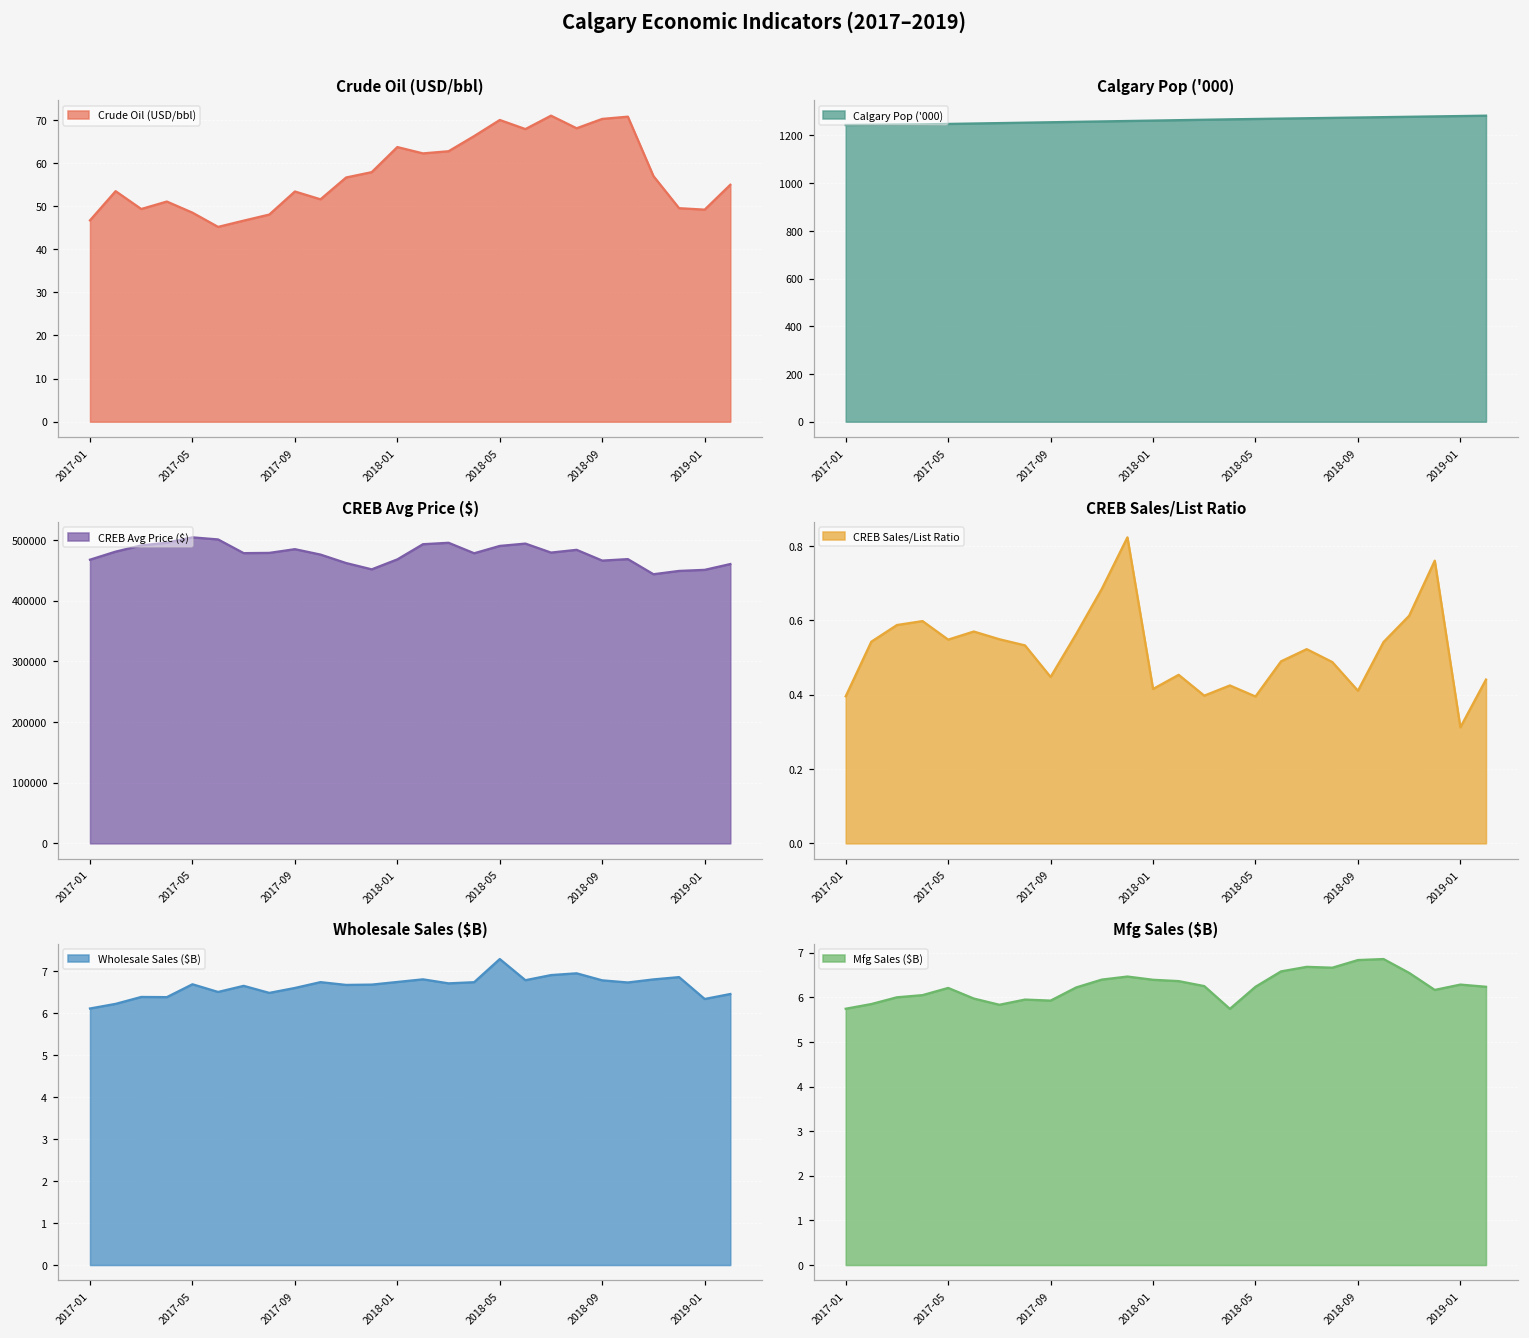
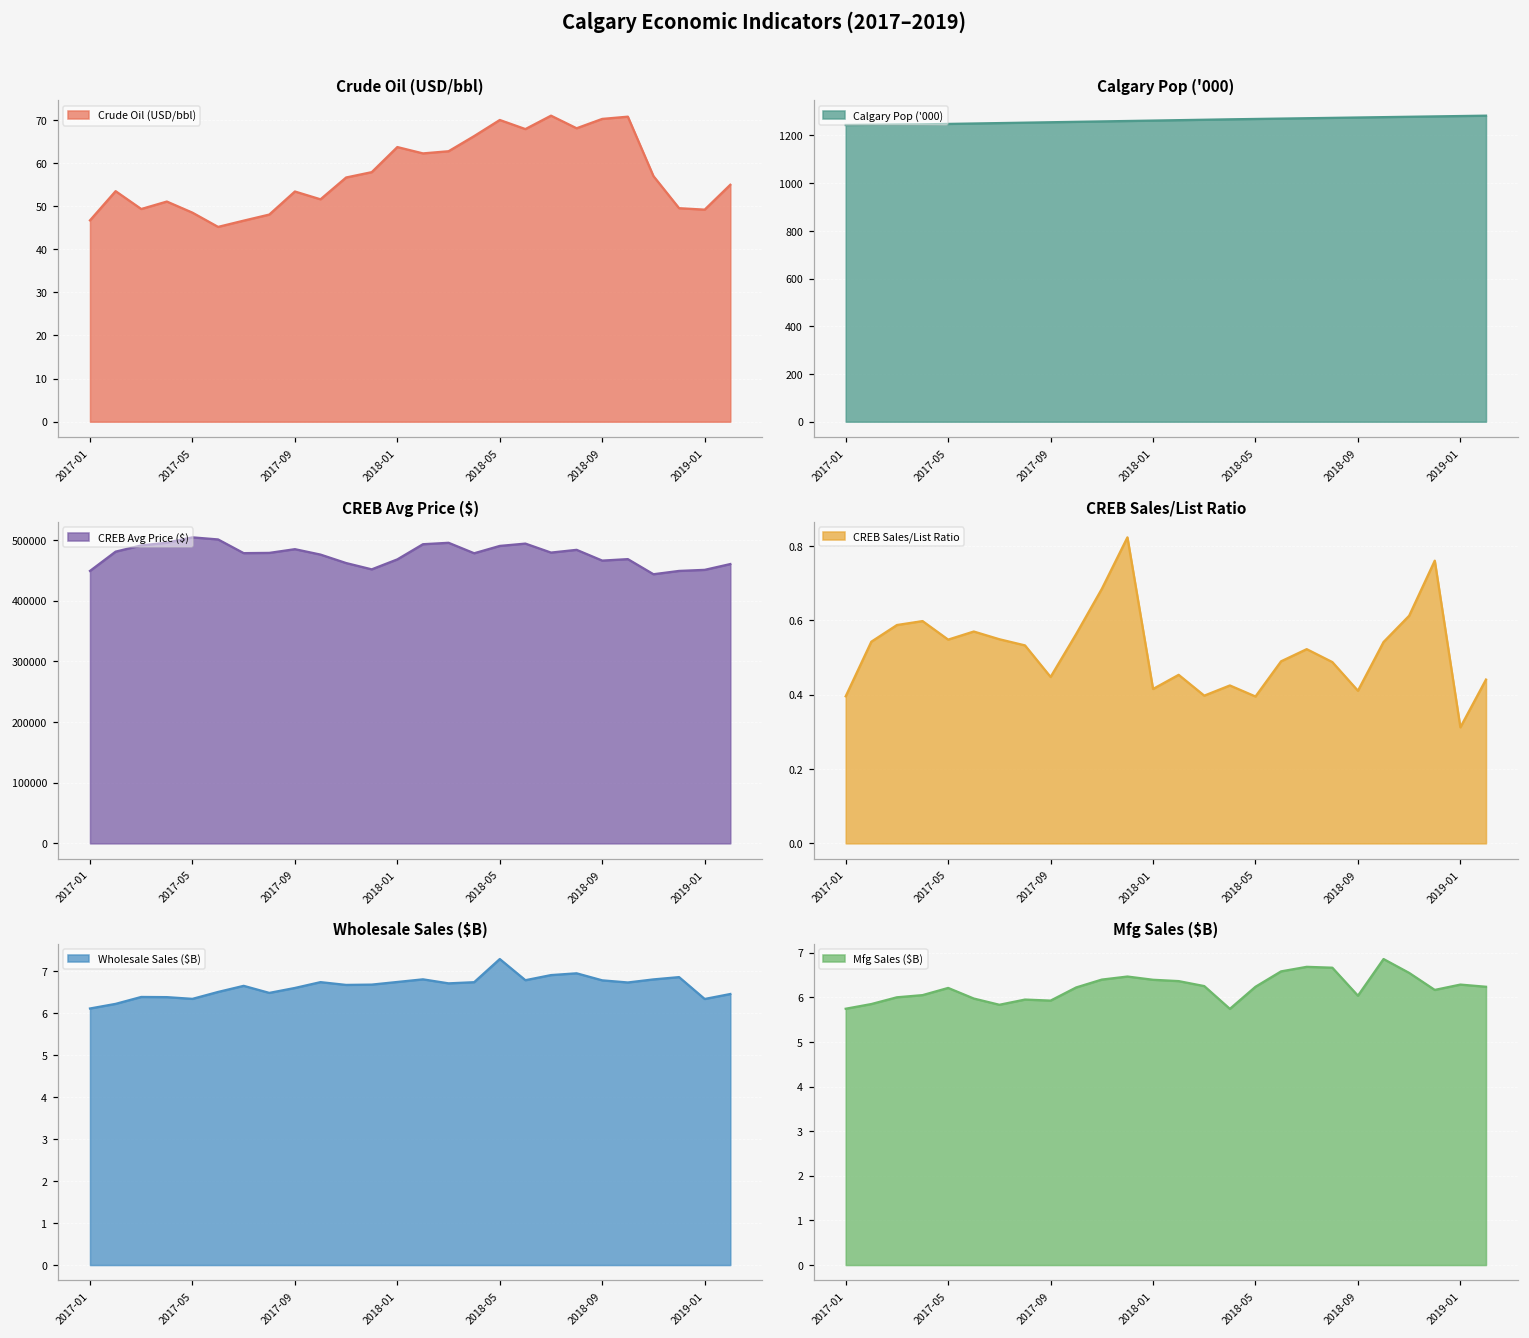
CREB Avg Price ($), 2017-01: 470000 -> 450000
Wholesale Sales ($B), 2017-05: 6.7 -> 6.3
Mfg Sales ($B), 2018-09: 6.8 -> 6.0
